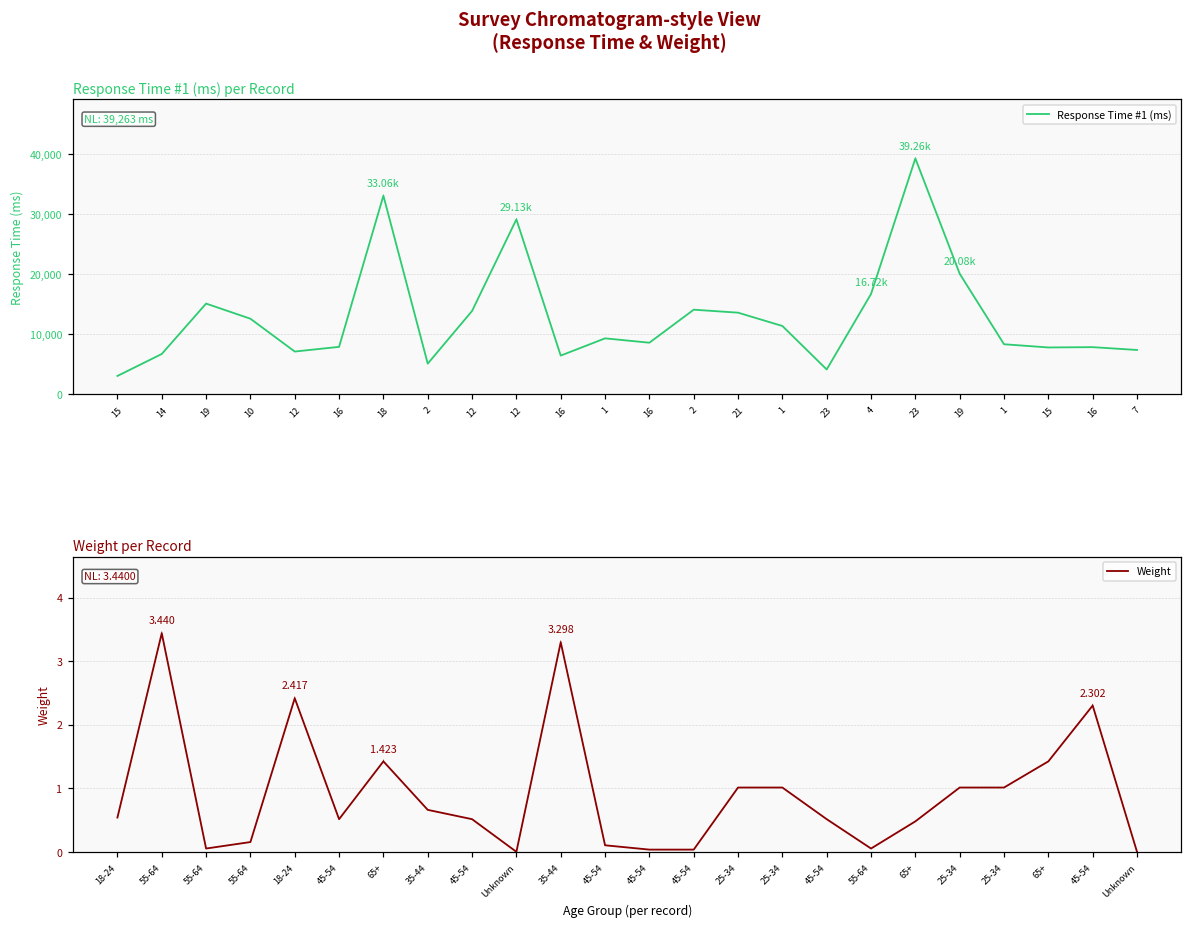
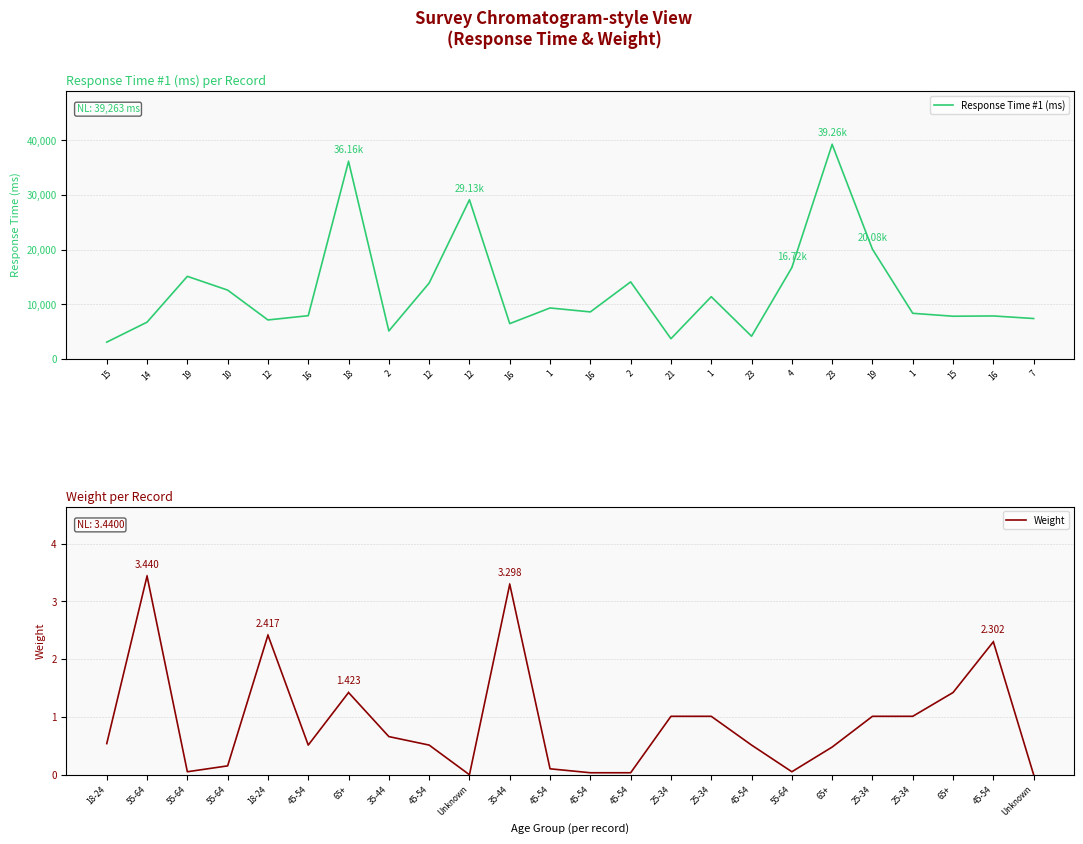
Response Time #1 (ms) per Record, 18: 33.06k -> 36.16k
Response Time #1 (ms) per Record, 21: 14,000 -> 4,000
